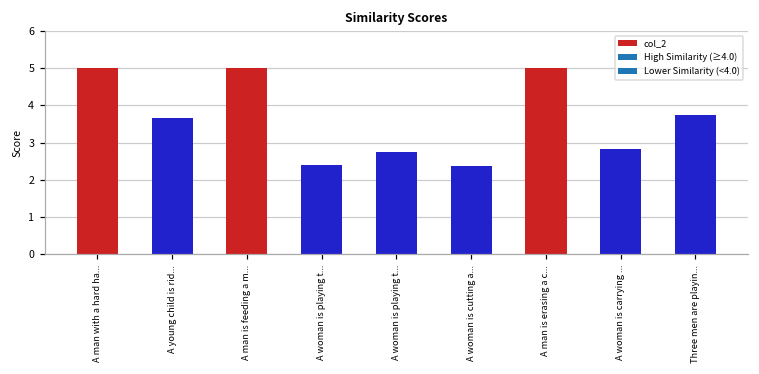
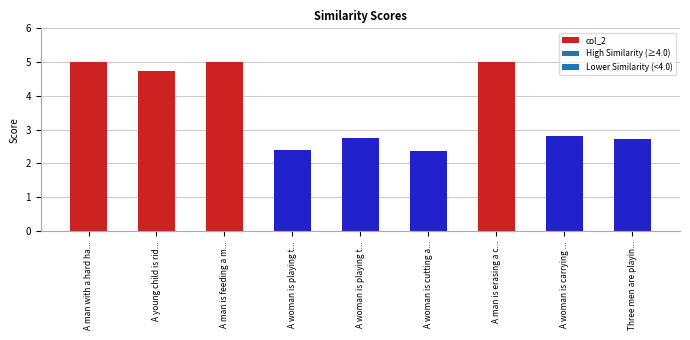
A young child is rid...: 3.7 -> 4.8
Three men are playin...: 3.8 -> 2.7
